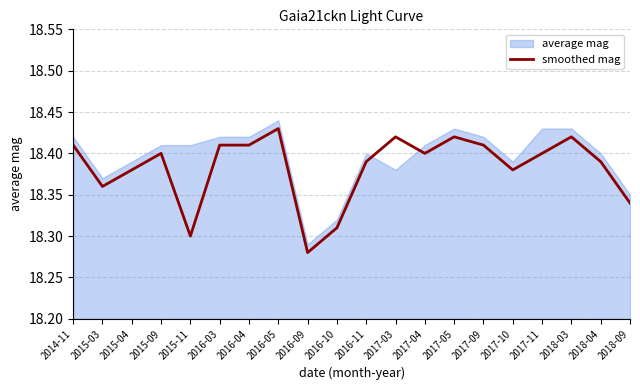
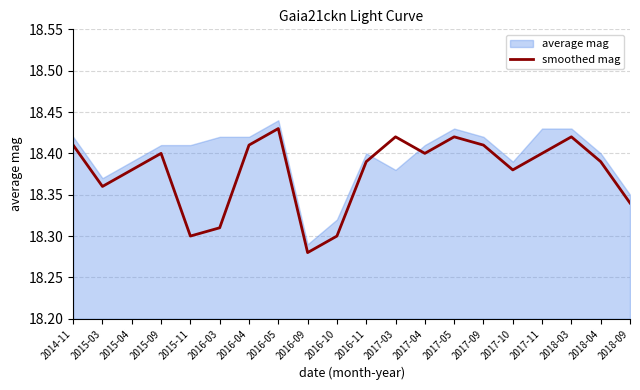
smoothed mag, 2016-03: 18.41 -> 18.31
smoothed mag, 2016-10: 18.31 -> 18.30
